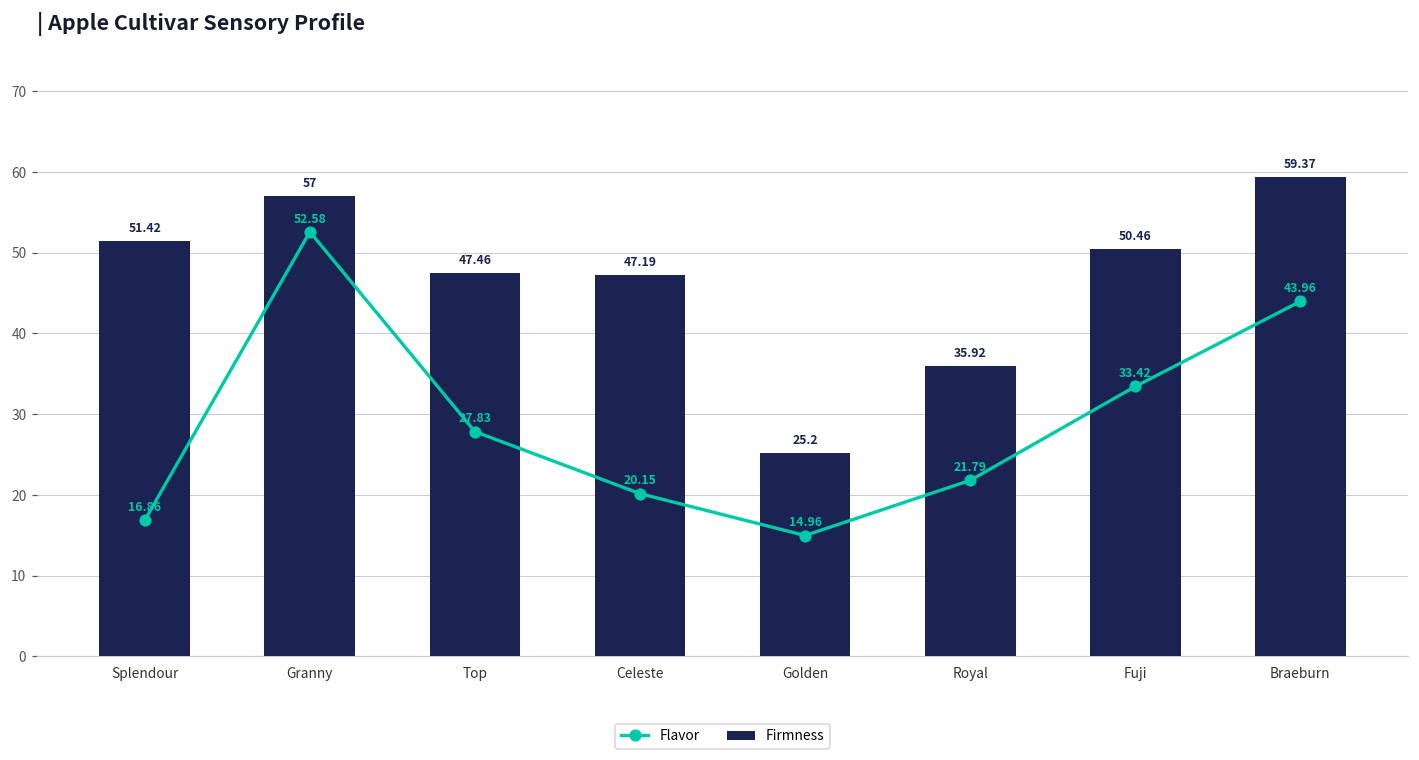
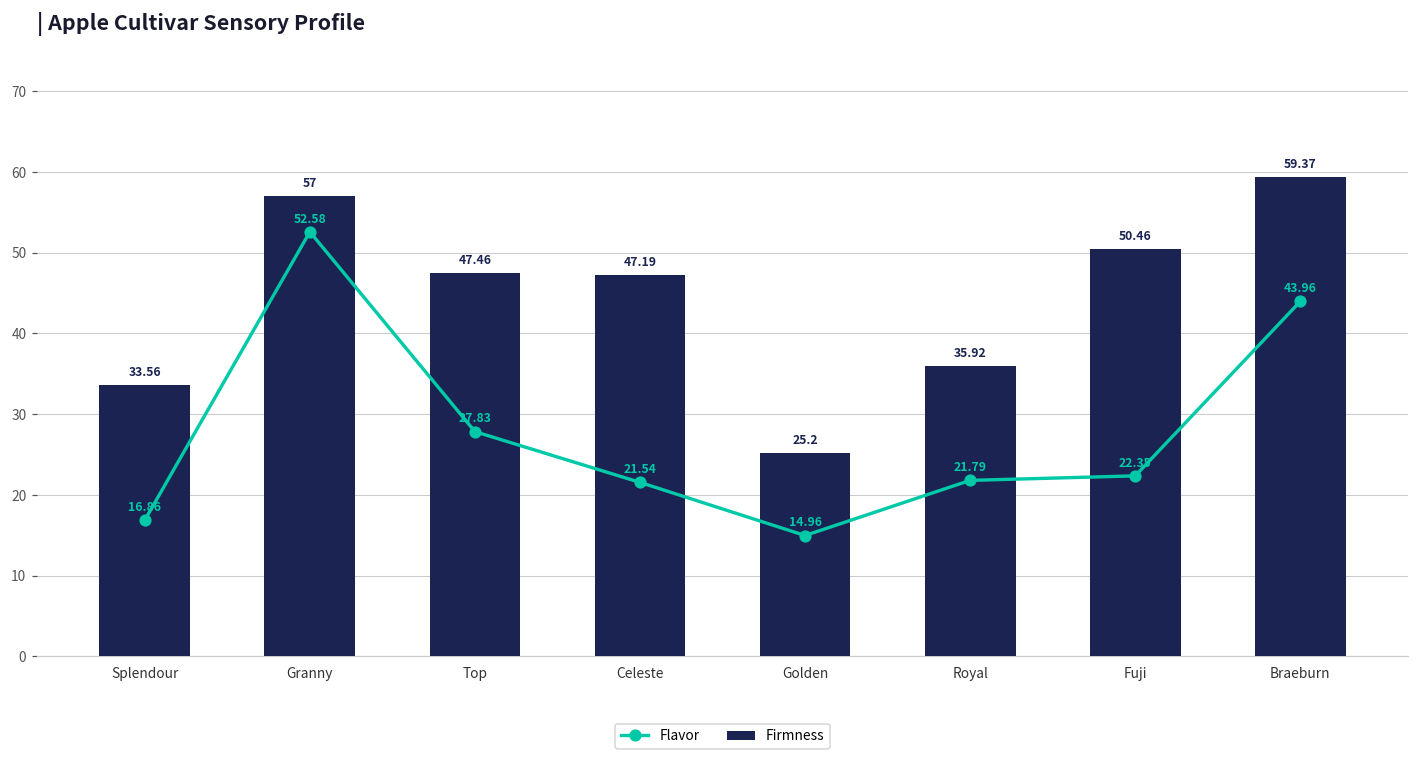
Firmness, Splendour: 51.42 -> 33.56
Flavor, Celeste: 20.15 -> 21.54
Flavor, Fuji: 33.42 -> 22.35
